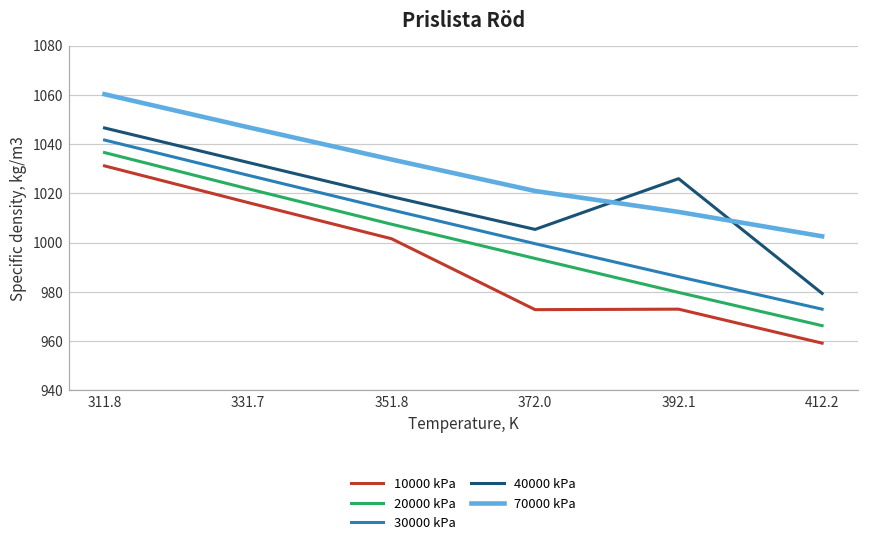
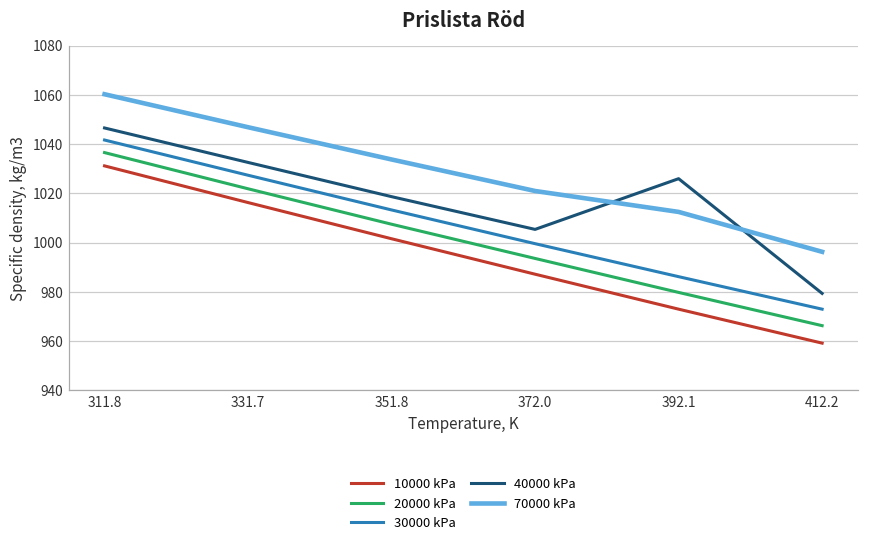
10000 kPa, 372.0: 973 -> 987
70000 kPa, 412.2: 1003 -> 996
